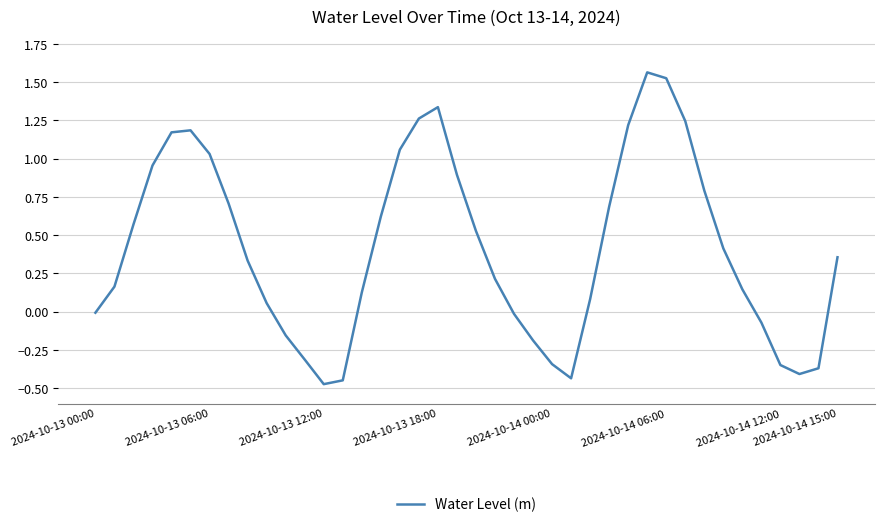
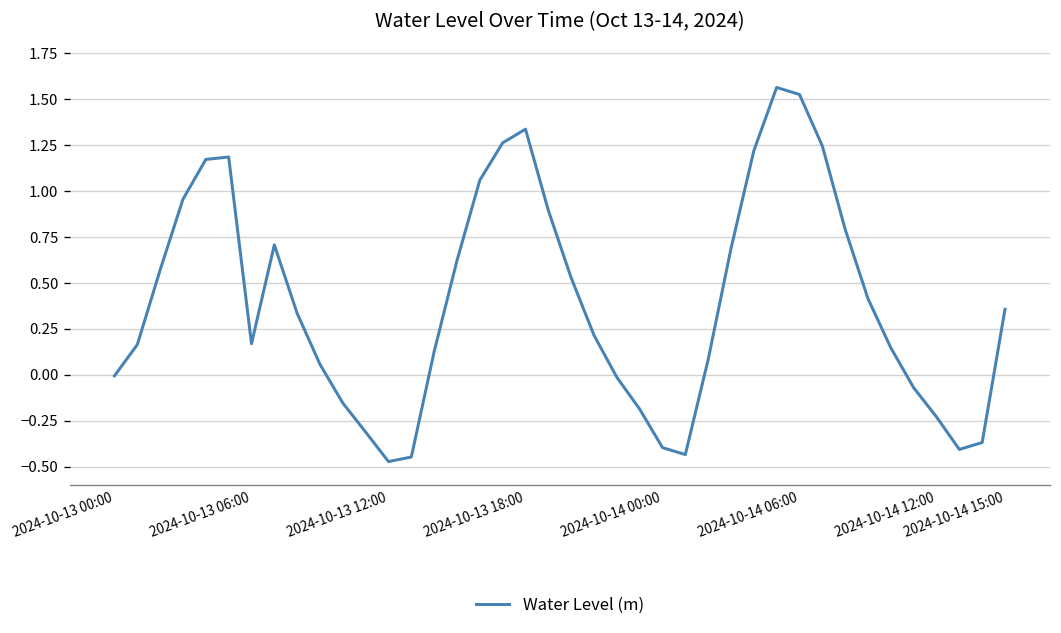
2024-10-13 06:00: 1.03 -> 0.17
2024-10-14 00:00: -0.34 -> -0.40
2024-10-14 12:00: -0.35 -> -0.23
